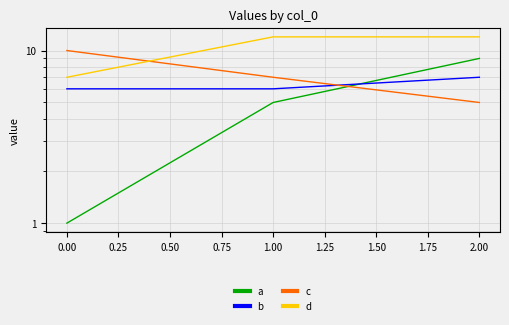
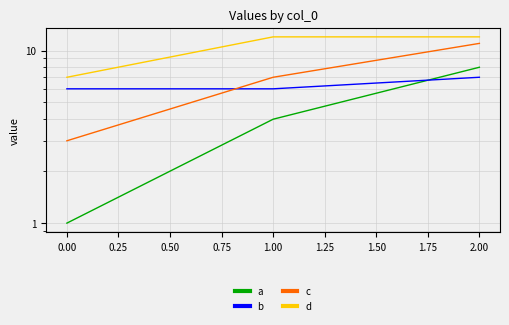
c, 0.00: 10 -> 3
a, 1.00: 5 -> 4
a, 2.00: 9 -> 8
c, 2.00: 5 -> 11
